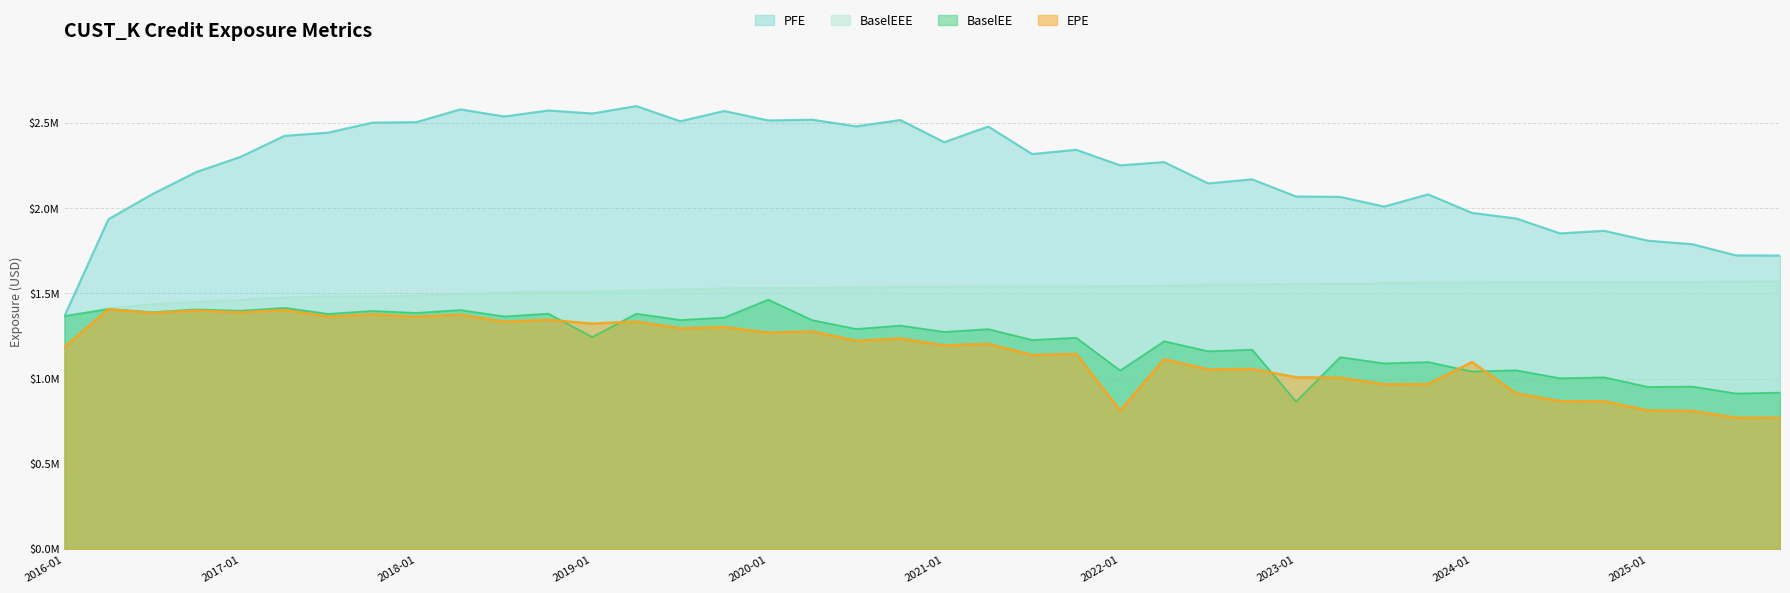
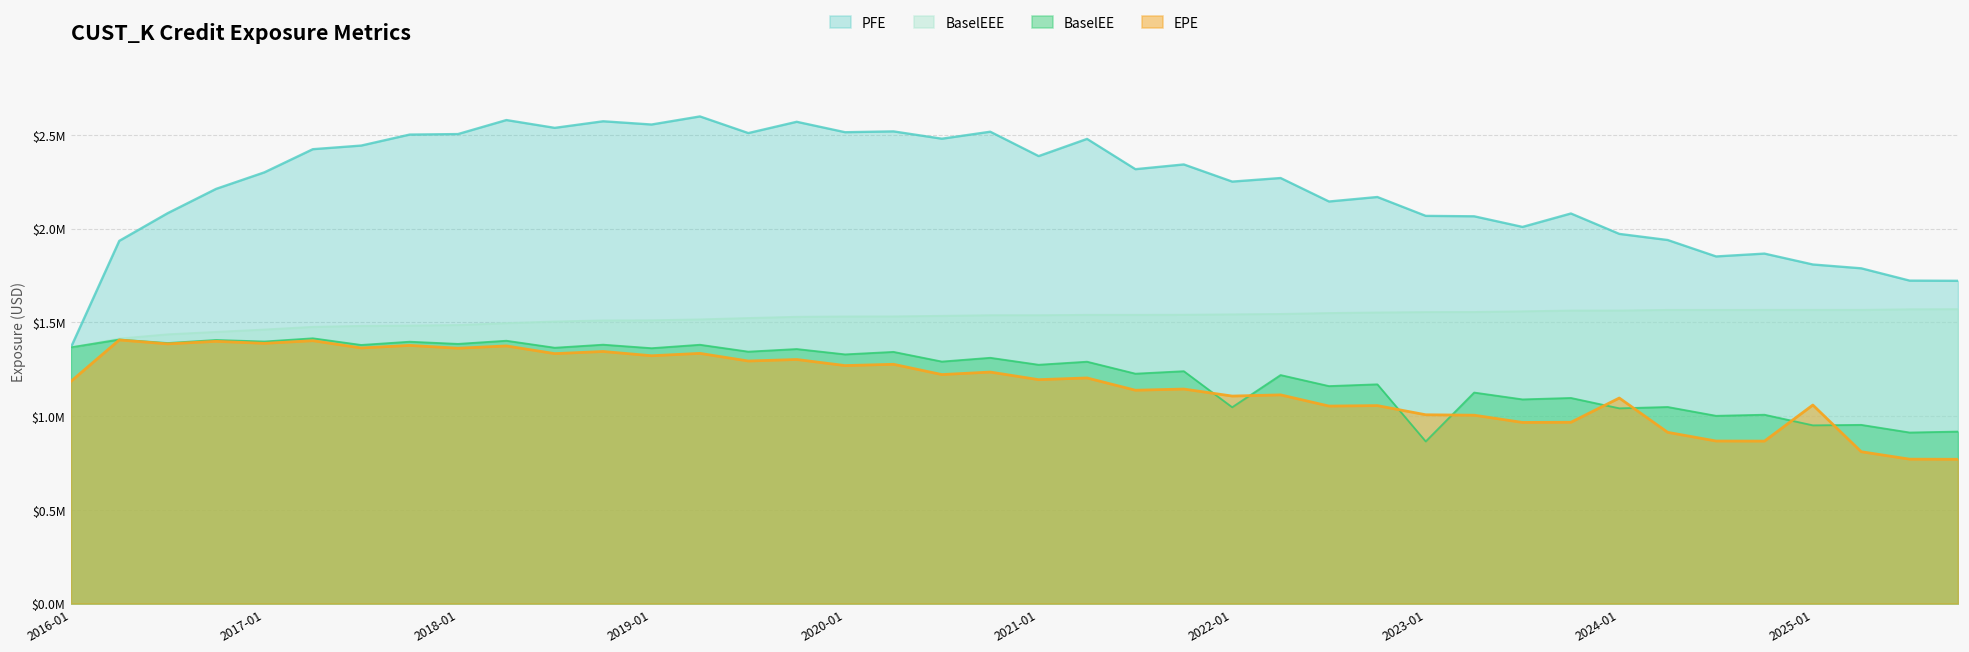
BaselEE, 2019-01: $1240000 -> $1360000
BaselEE, 2020-01: $1460000 -> $1330000
EPE, 2022-01: $810000 -> $1110000
EPE, 2025-01: $810000 -> $1060000
